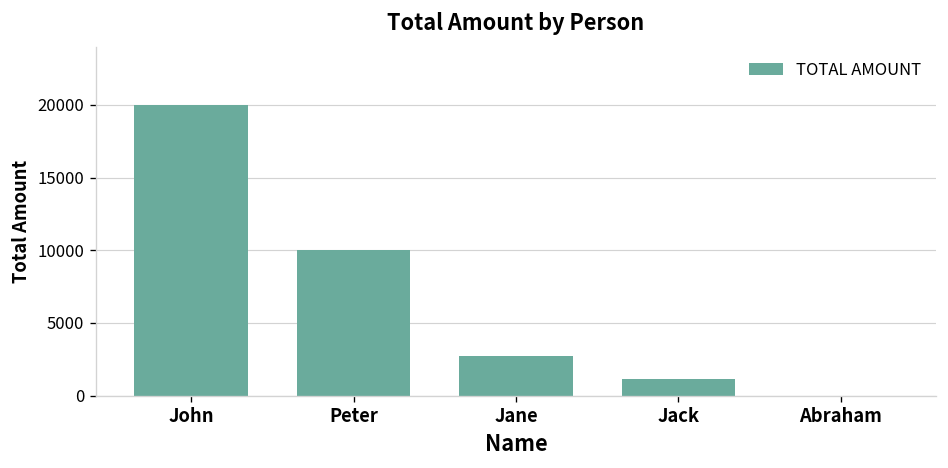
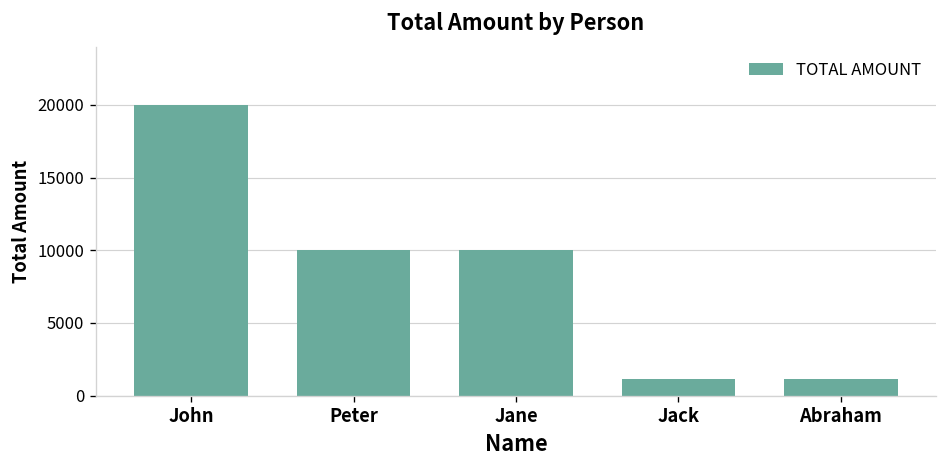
Jane: 2700 -> 10000
Abraham: 0 -> 1100
